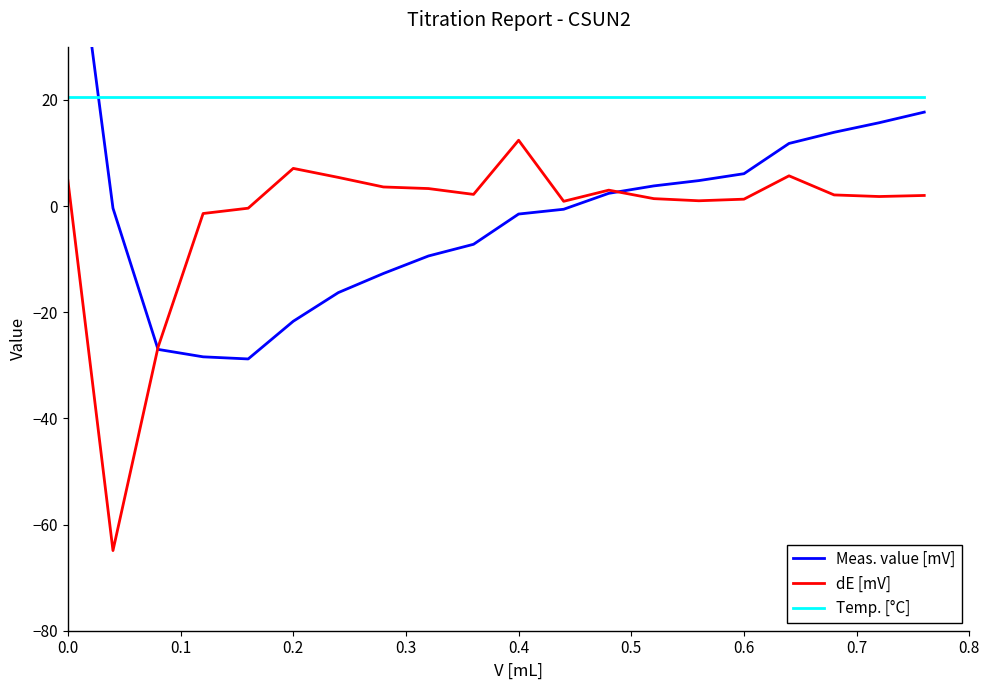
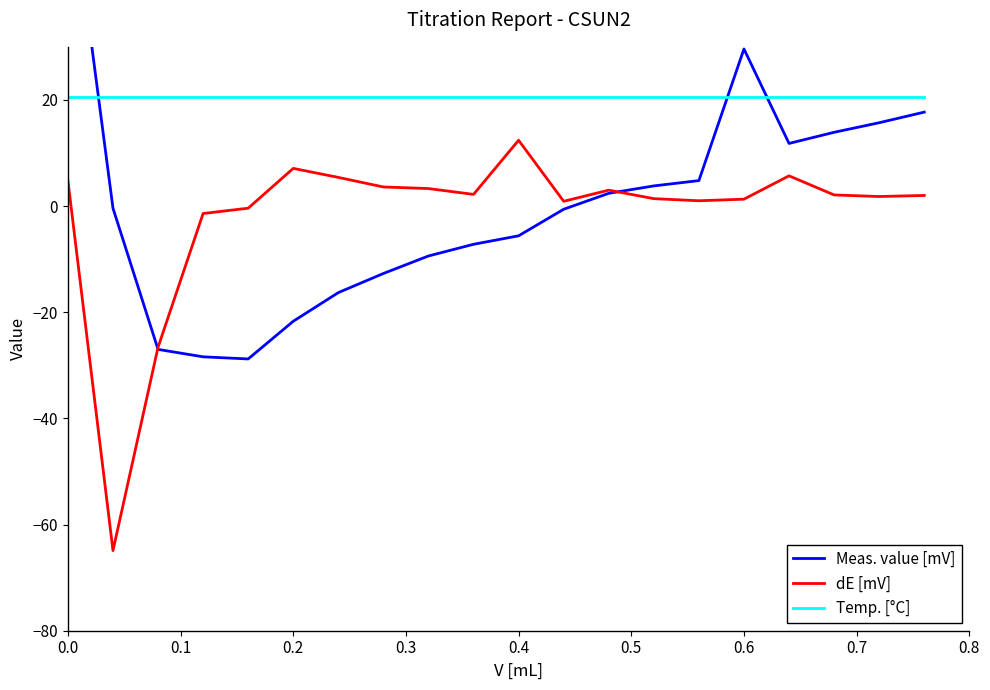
Meas. value [mV], 0.4: -2 -> -6
Meas. value [mV], 0.6: 6 -> 30
